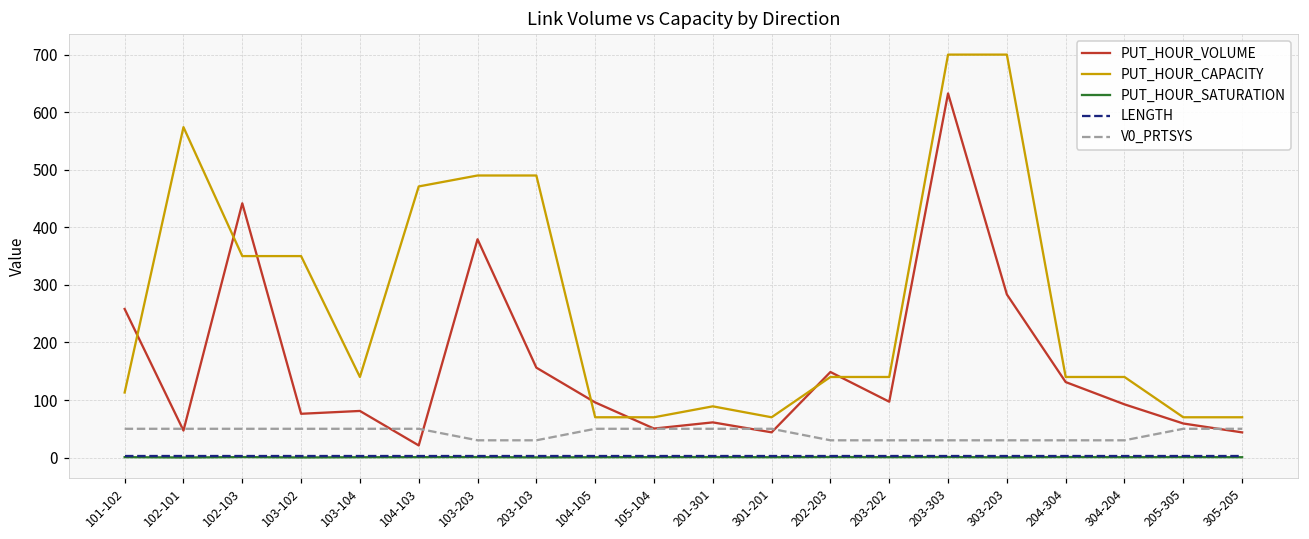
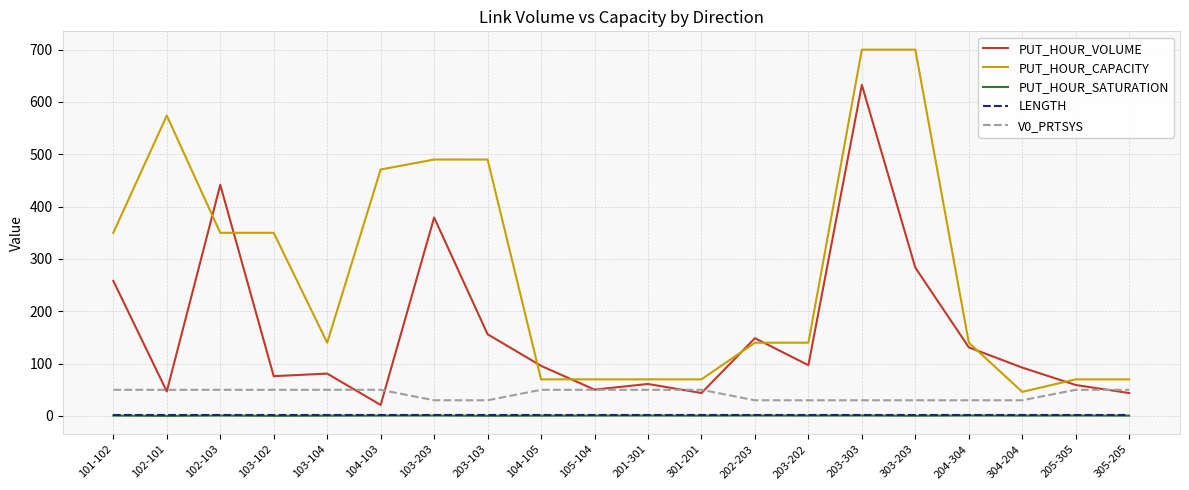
PUT_HOUR_CAPACITY, 101-102: 110 -> 350
PUT_HOUR_CAPACITY, 201-301: 90 -> 70
PUT_HOUR_CAPACITY, 304-204: 140 -> 50
